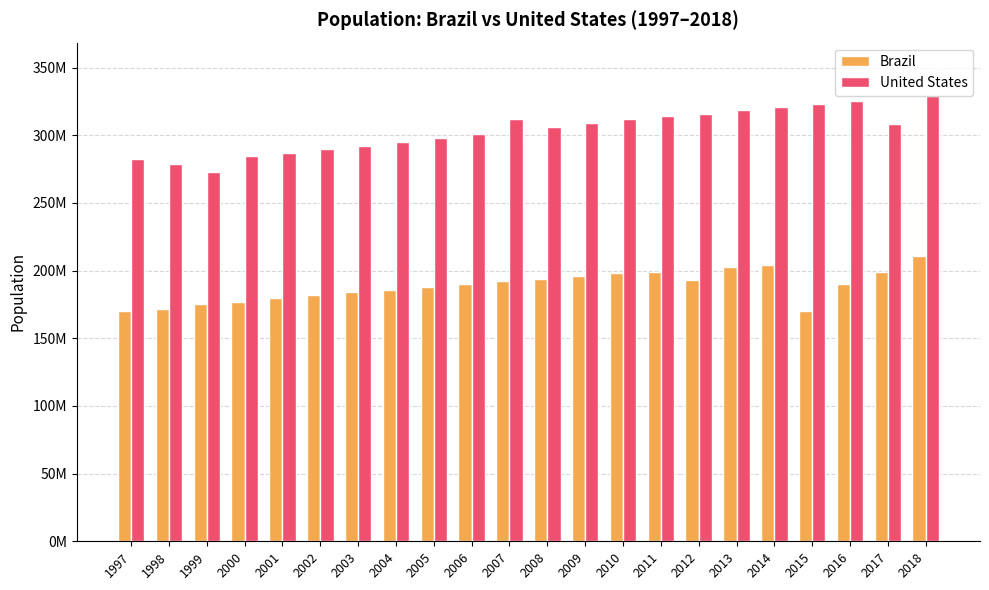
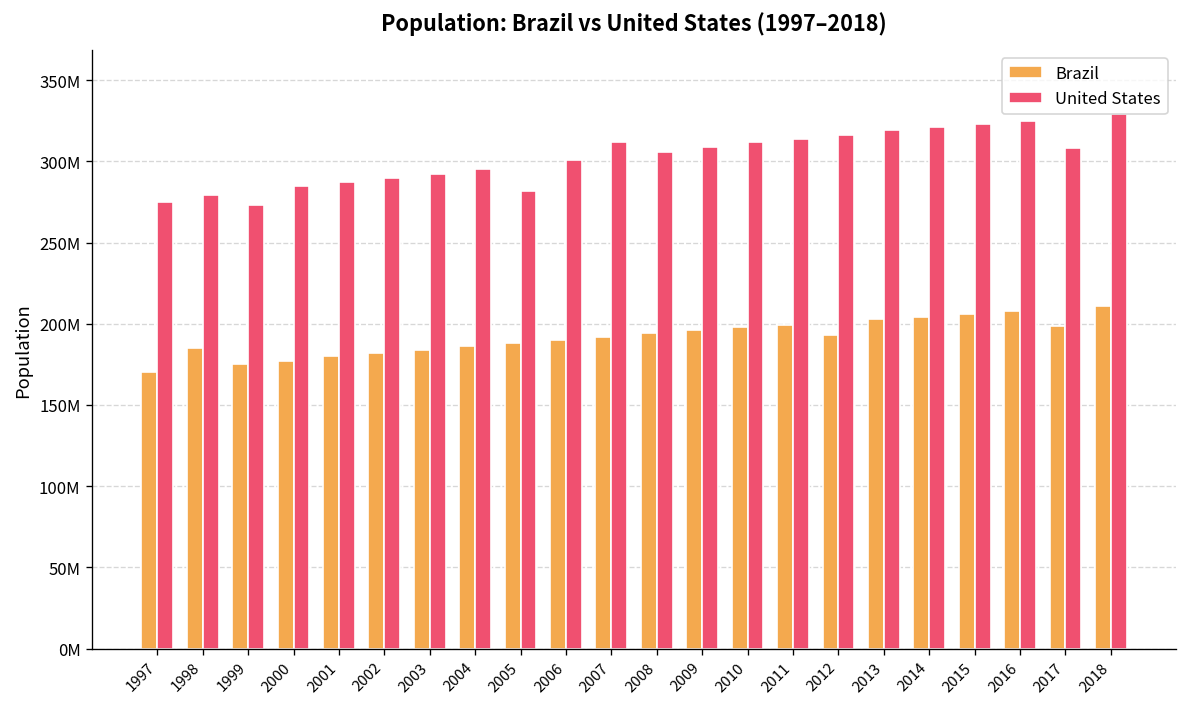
United States, 1997: 283000000 -> 275000000
Brazil, 1998: 172000000 -> 185000000
United States, 2005: 298000000 -> 282000000
Brazil, 2015: 170000000 -> 206000000
Brazil, 2016: 190000000 -> 208000000
